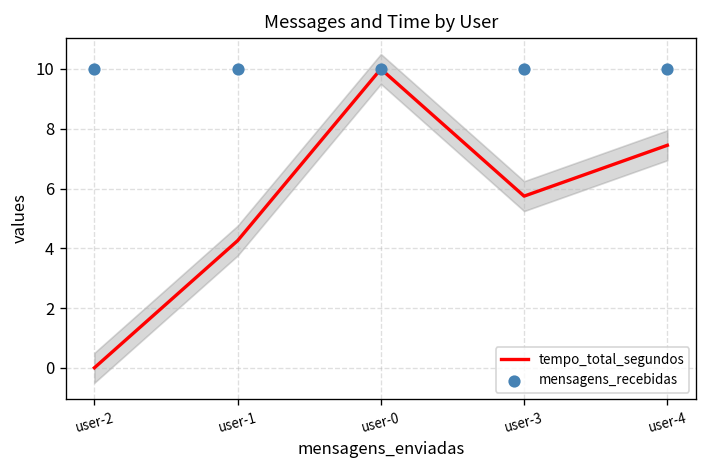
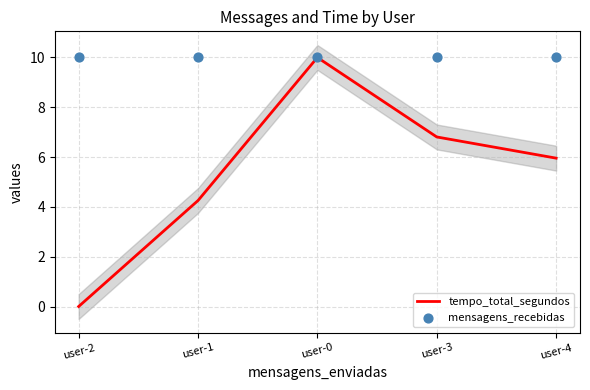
tempo_total_segundos, user-3: 5.7 -> 6.8
tempo_total_segundos, user-4: 7.4 -> 6.0
